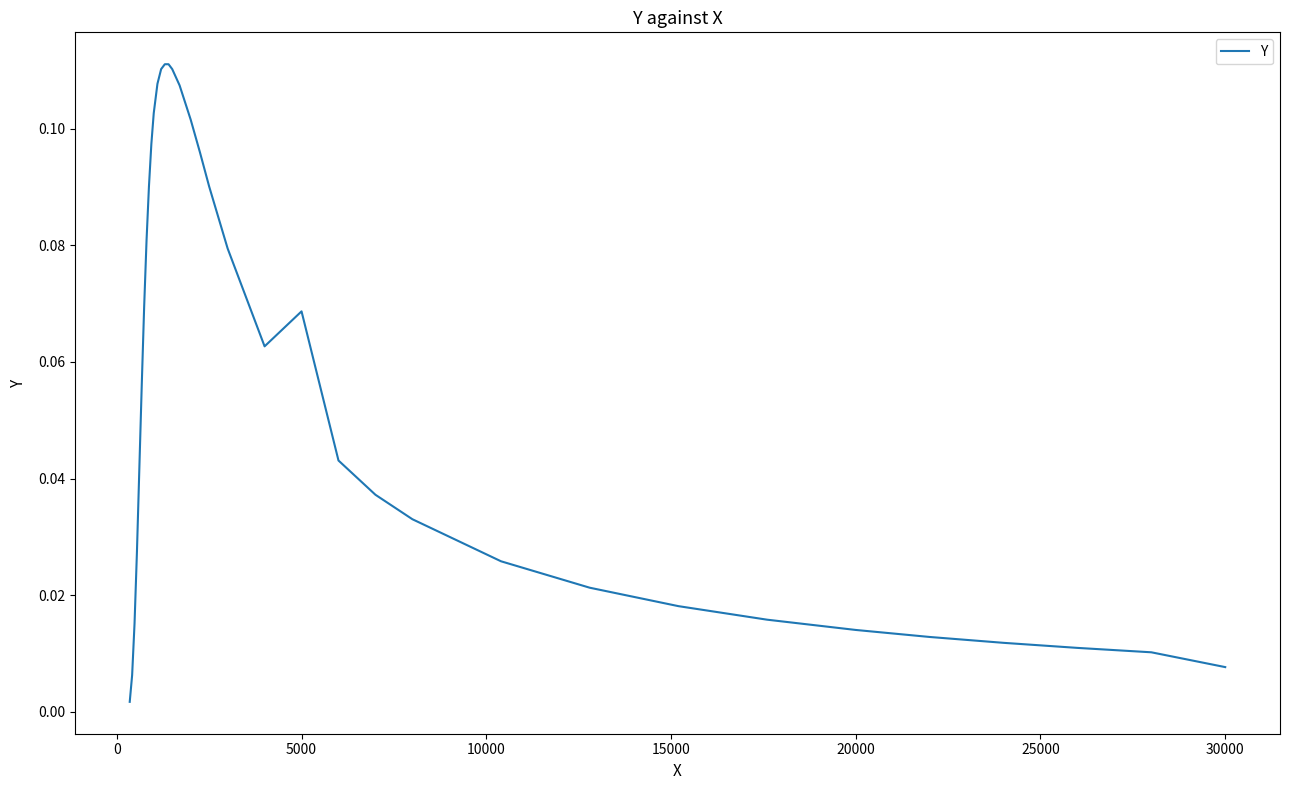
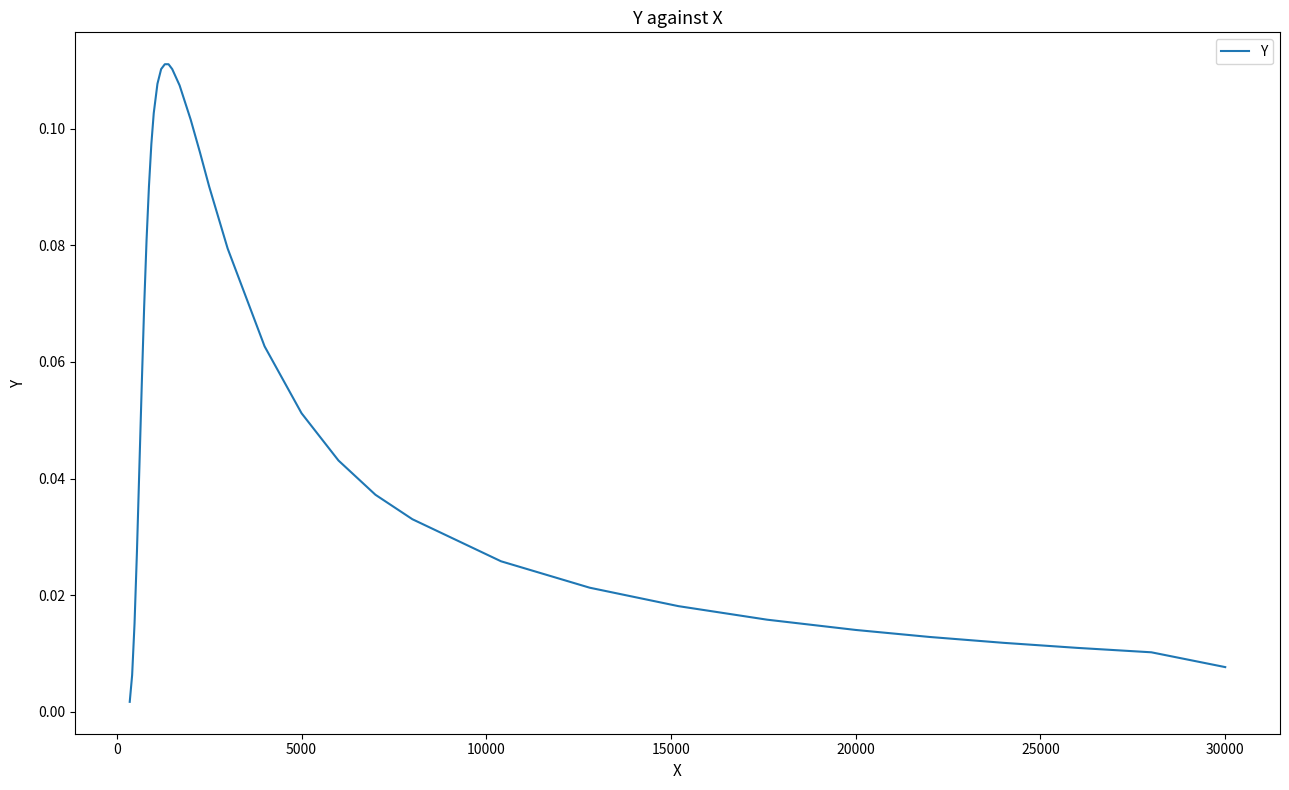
5000: 0.069 -> 0.051
